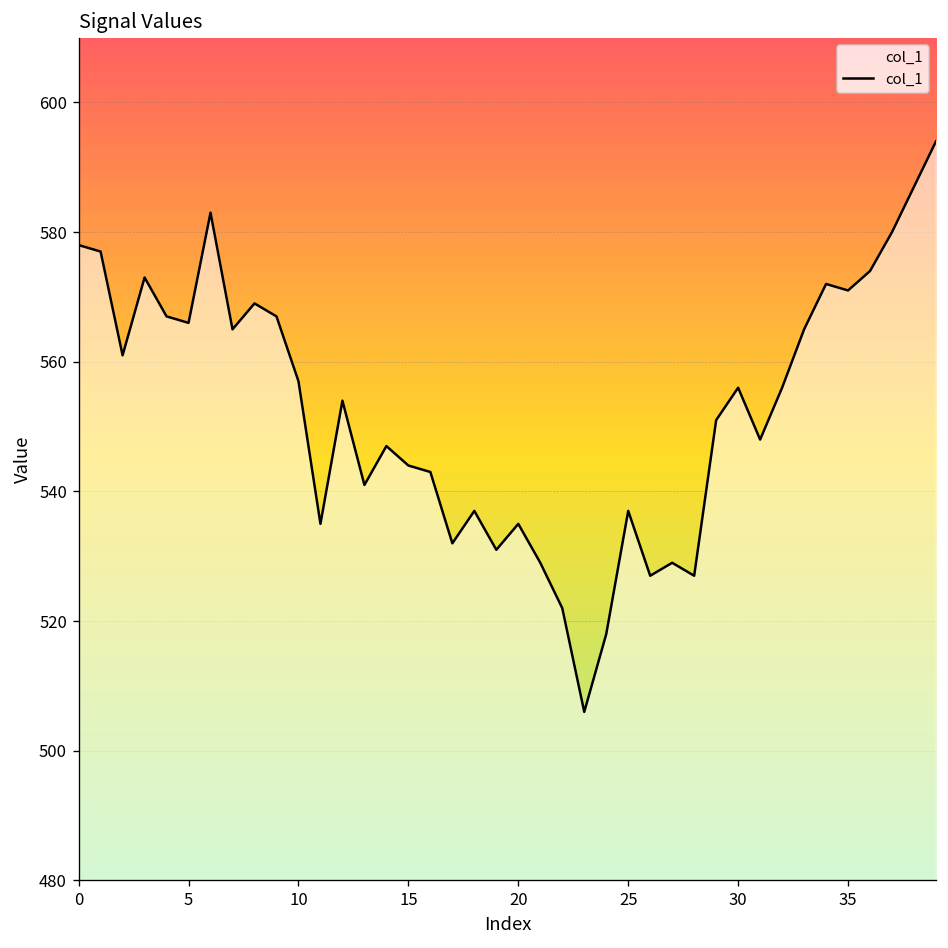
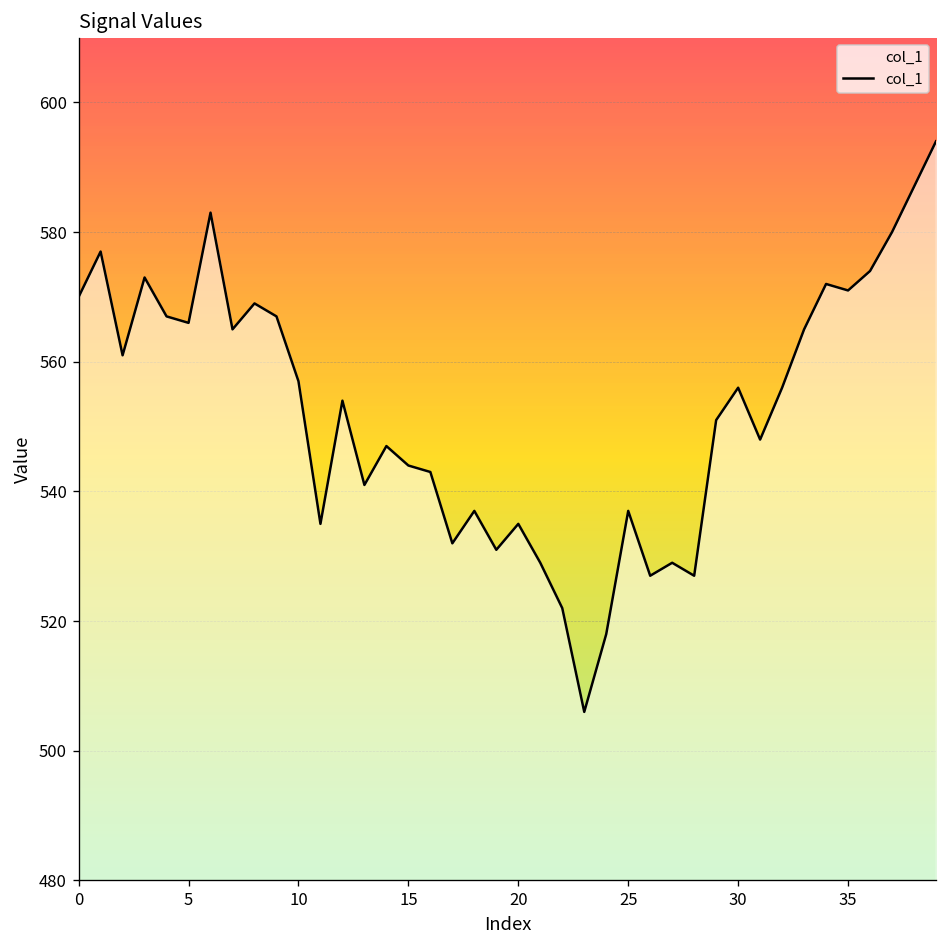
0: 578 -> 570
